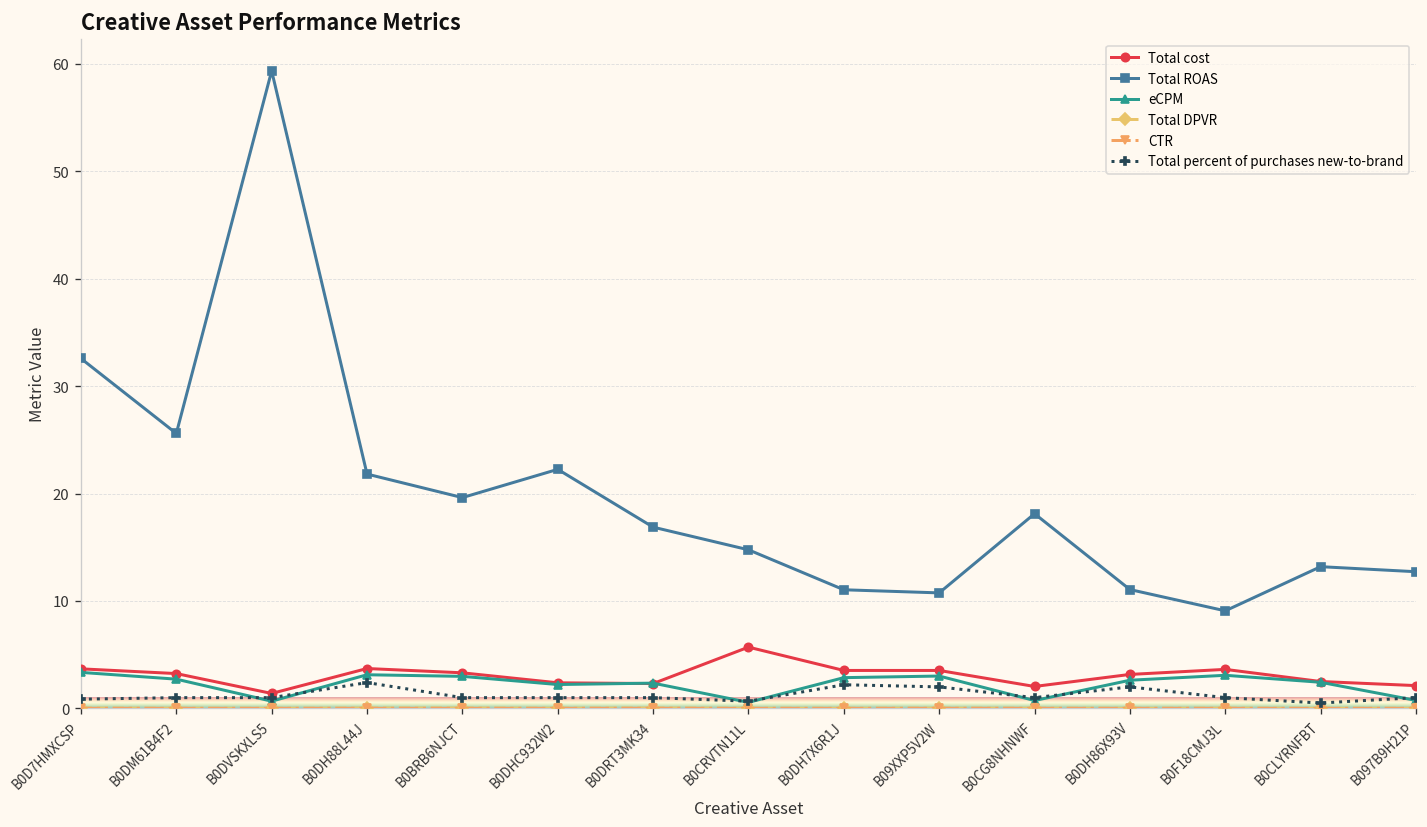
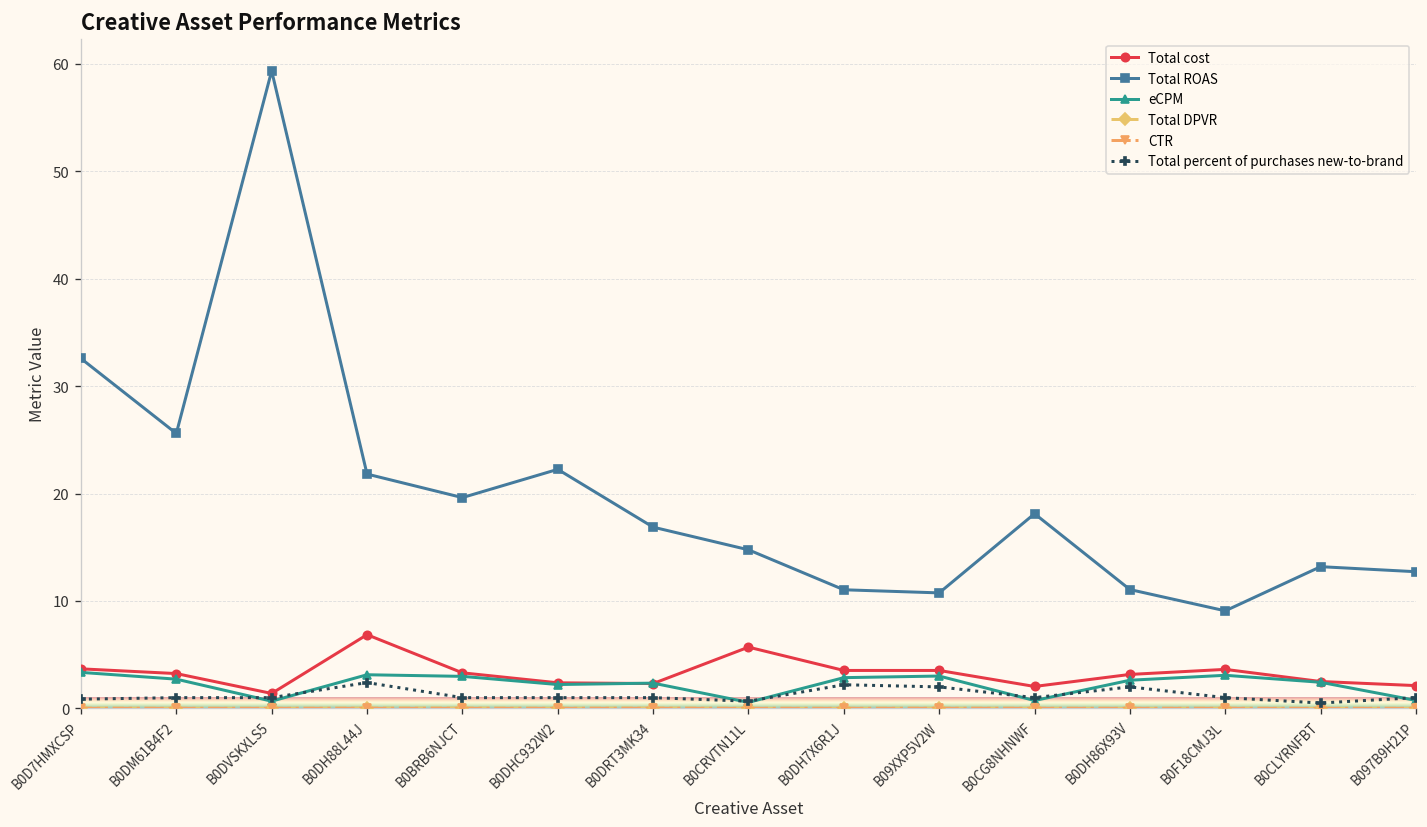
Total cost, B0DH88L44J: 4 -> 7
